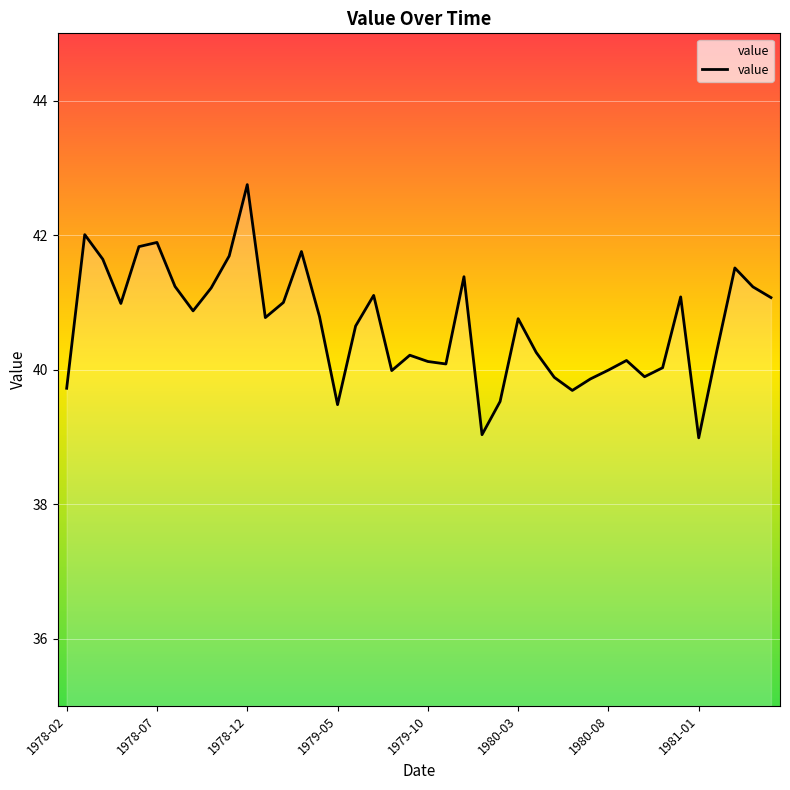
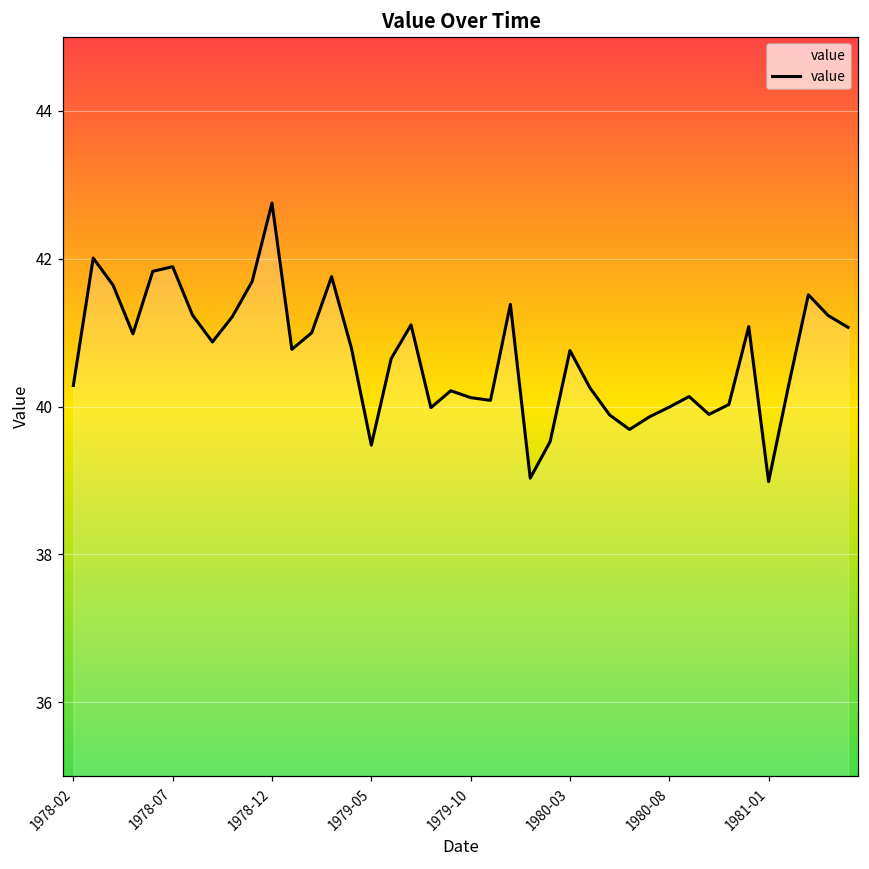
1978-02: 39.7 -> 40.3
